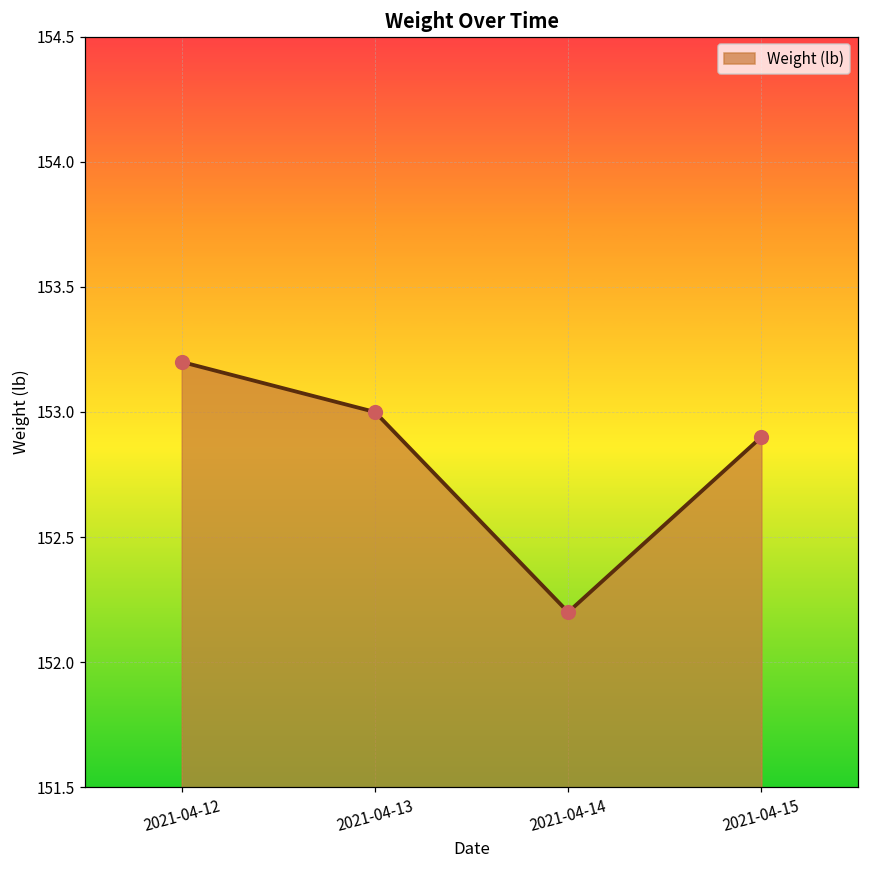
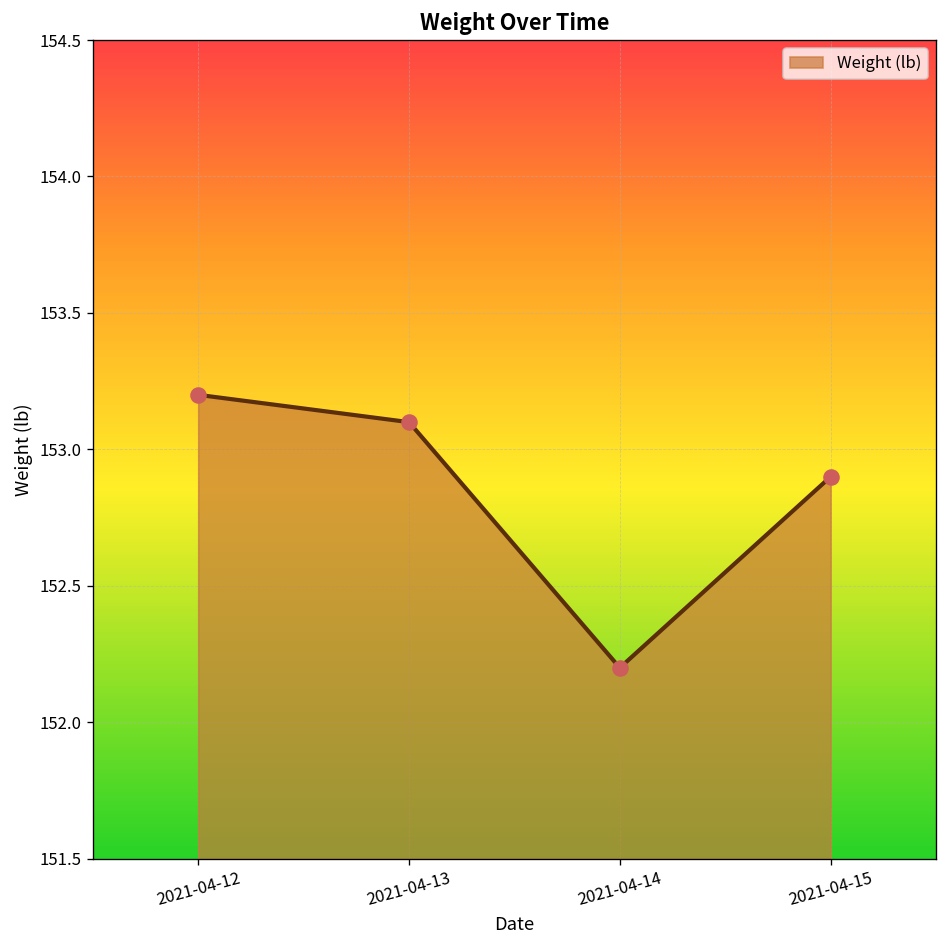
2021-04-13: 153.0 -> 153.1
